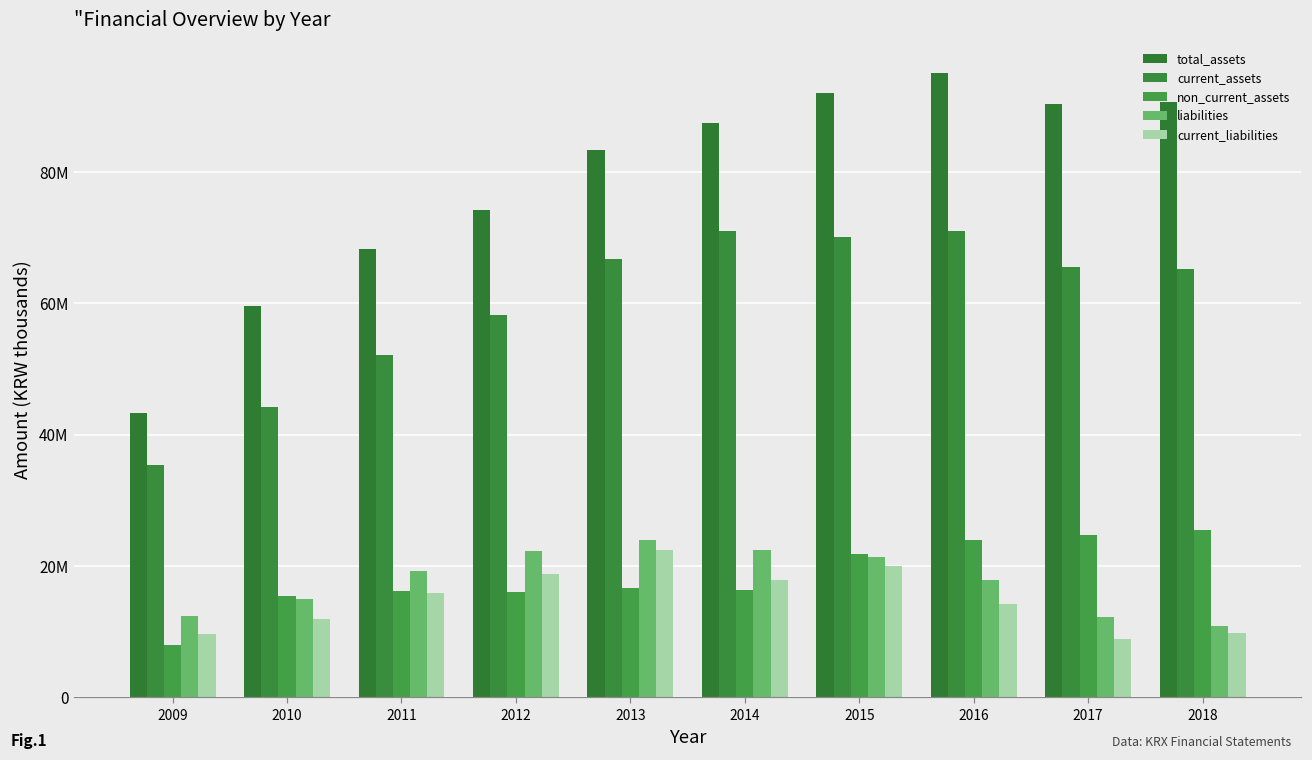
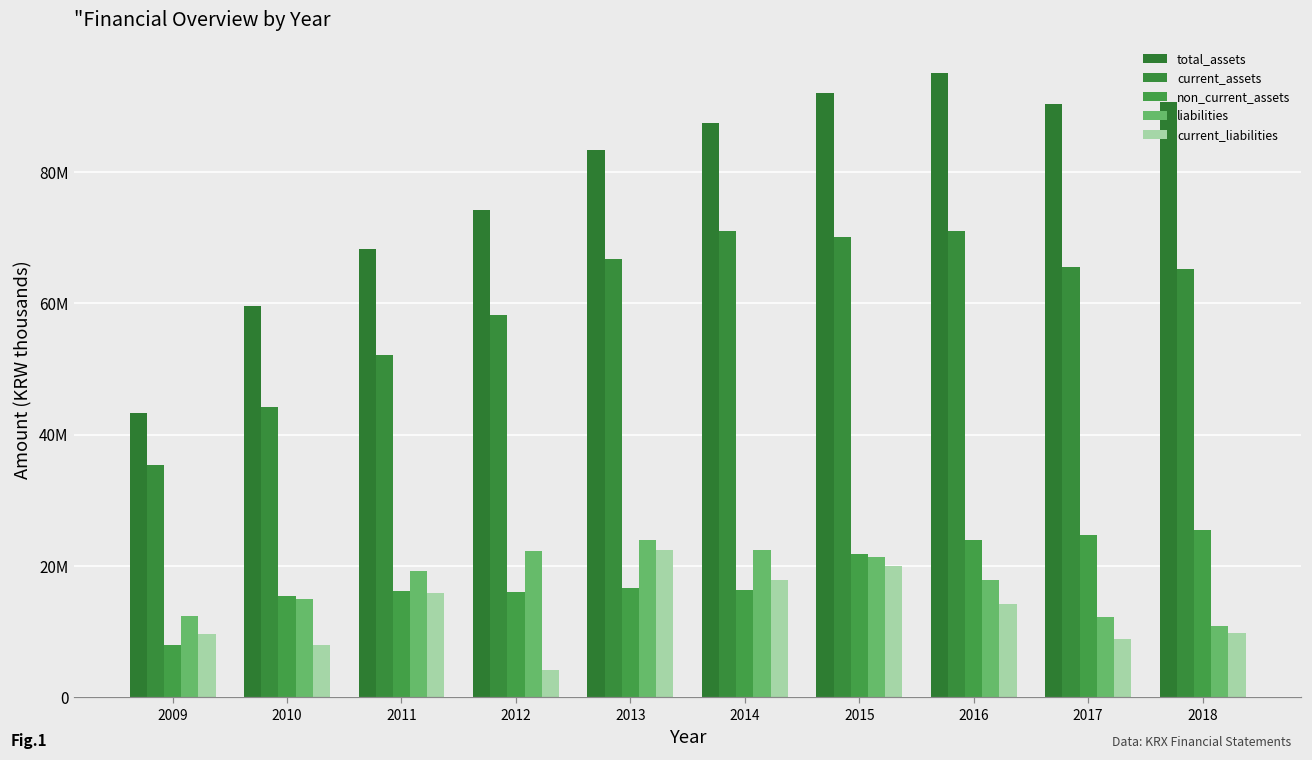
current_liabilities, 2010: 12000000 -> 8000000
current_liabilities, 2012: 19000000 -> 4000000
